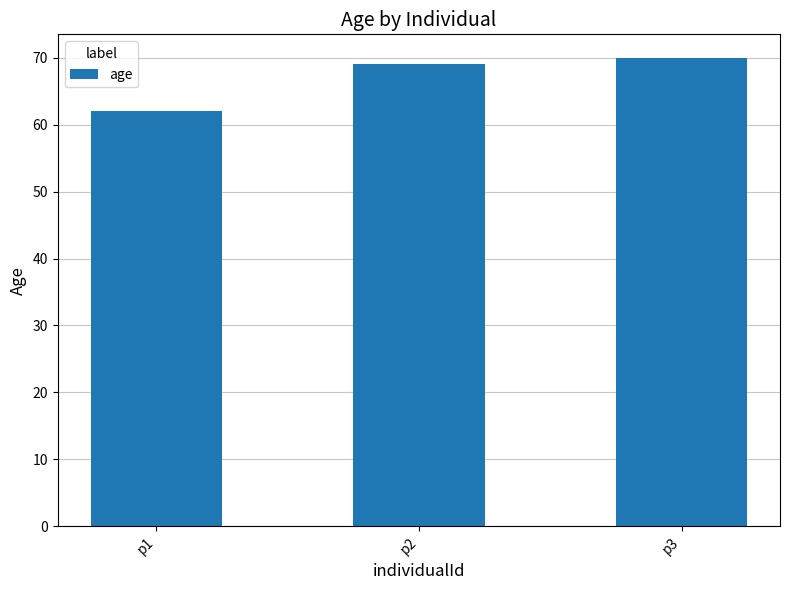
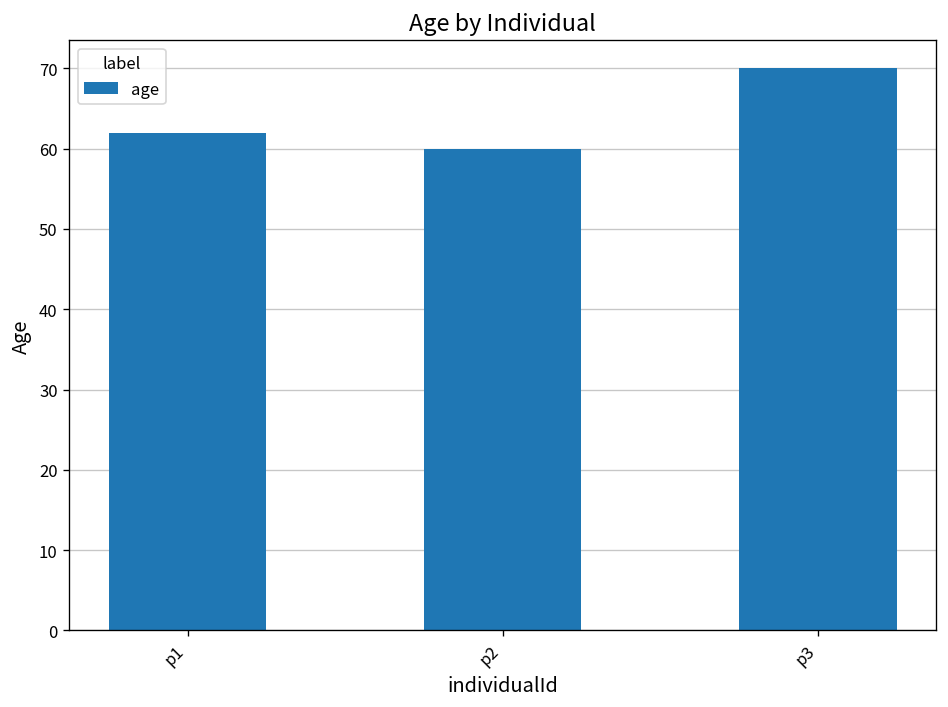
p2: 69 -> 60
